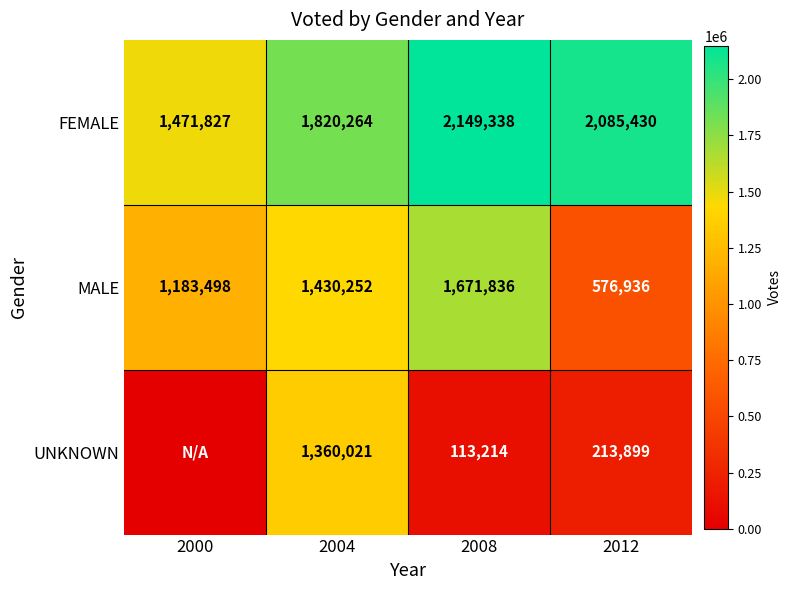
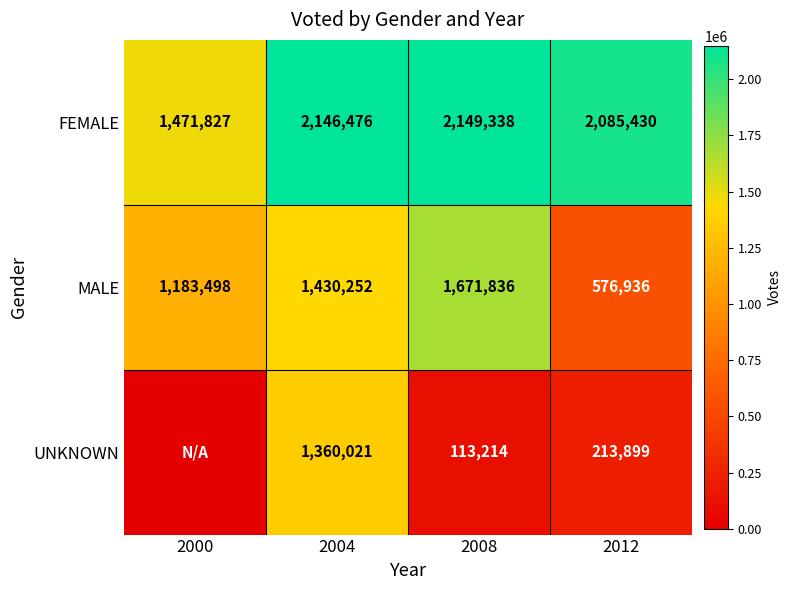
FEMALE, 2004: 1,820,264 -> 2,146,476
